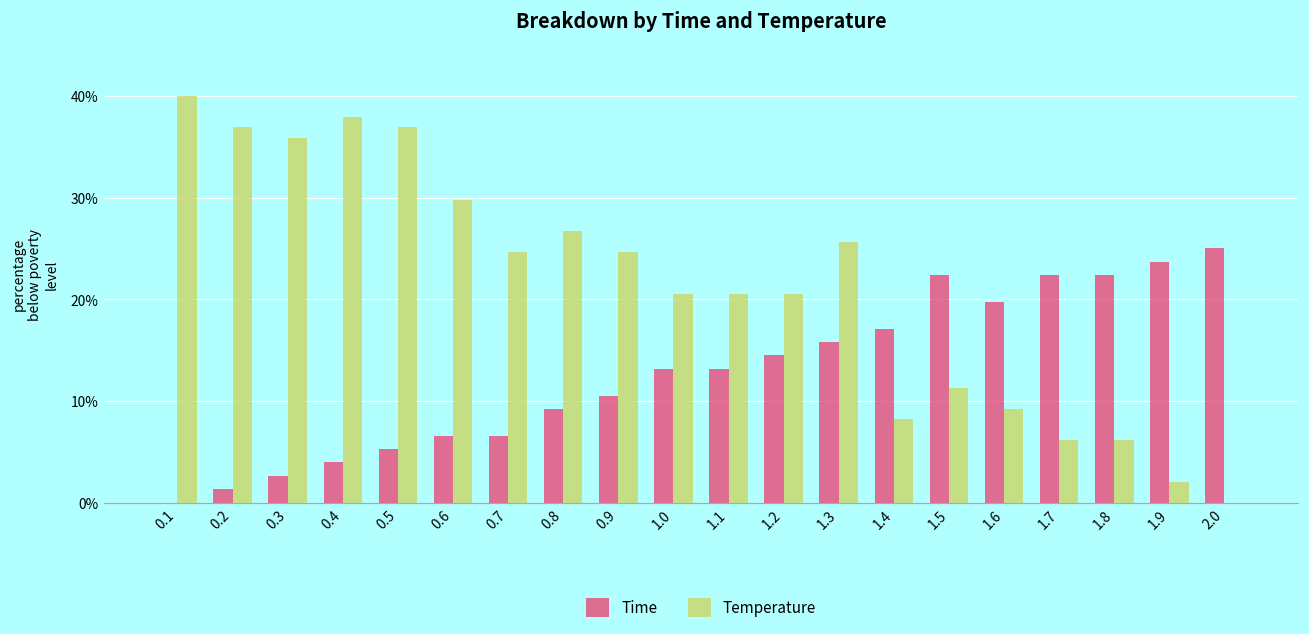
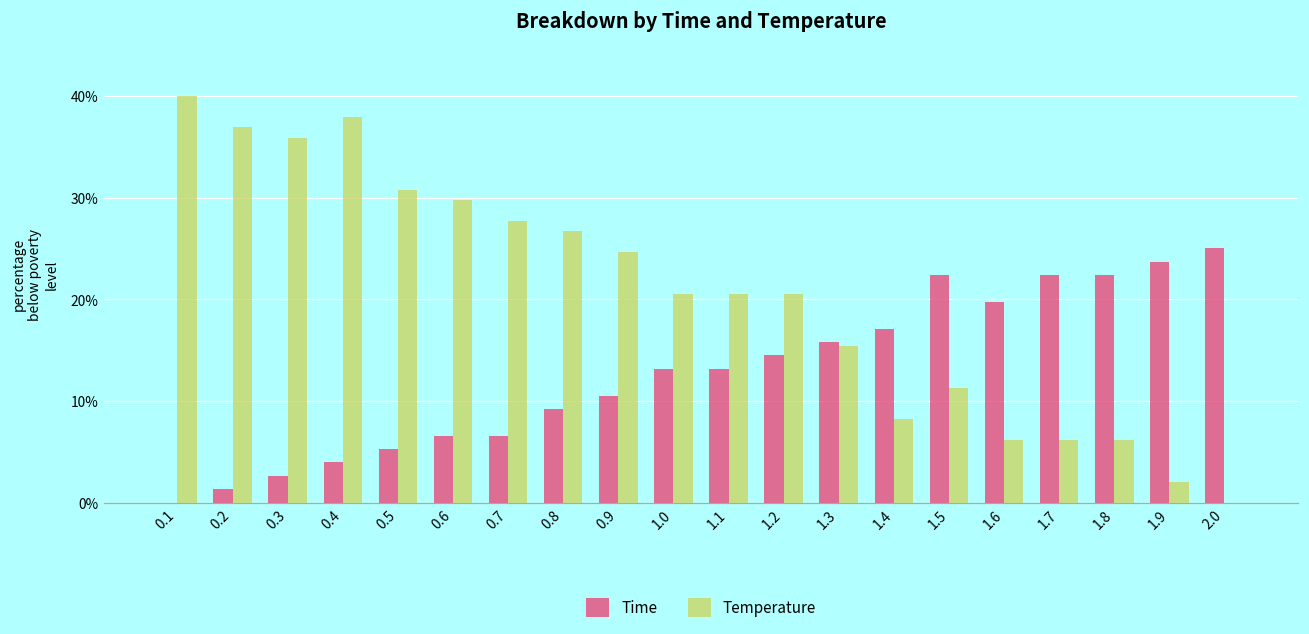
Temperature, 0.5: 37% -> 31%
Temperature, 0.7: 25% -> 28%
Temperature, 1.3: 26% -> 15%
Temperature, 1.6: 9% -> 6%
